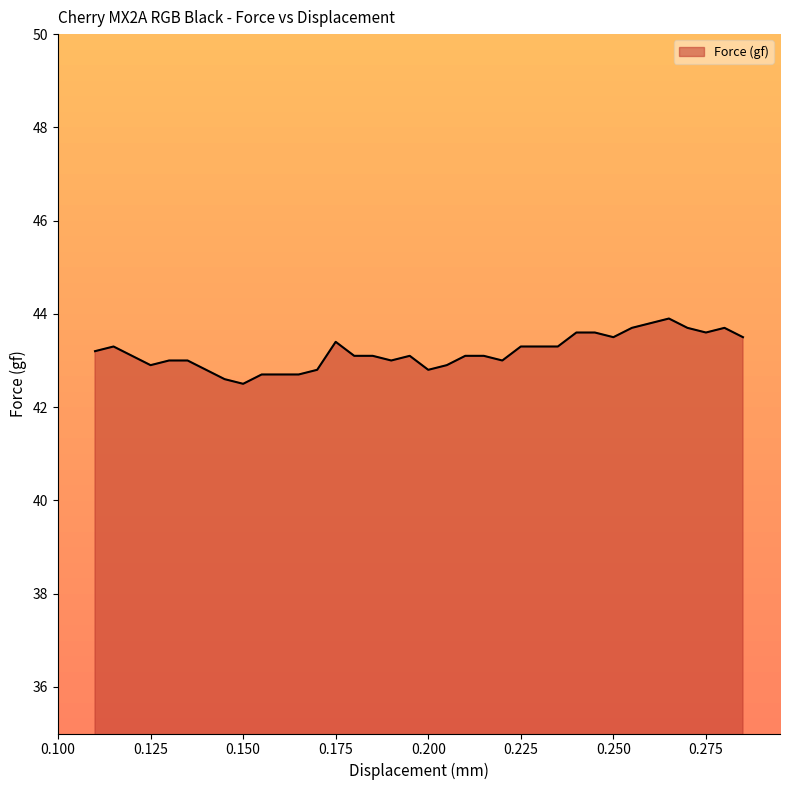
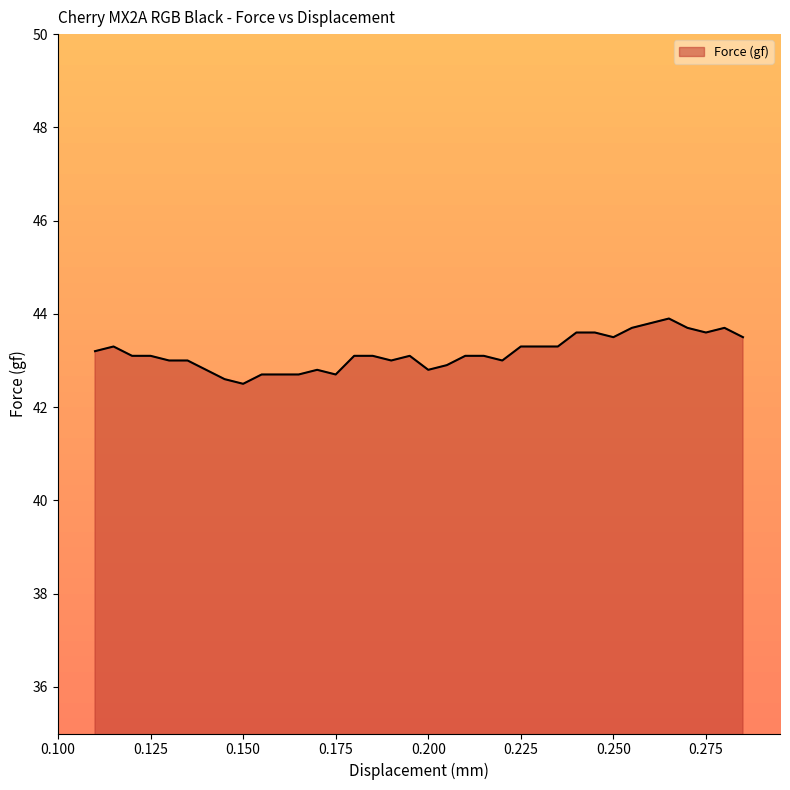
0.125: 42.9 -> 43.1
0.175: 43.4 -> 42.7
